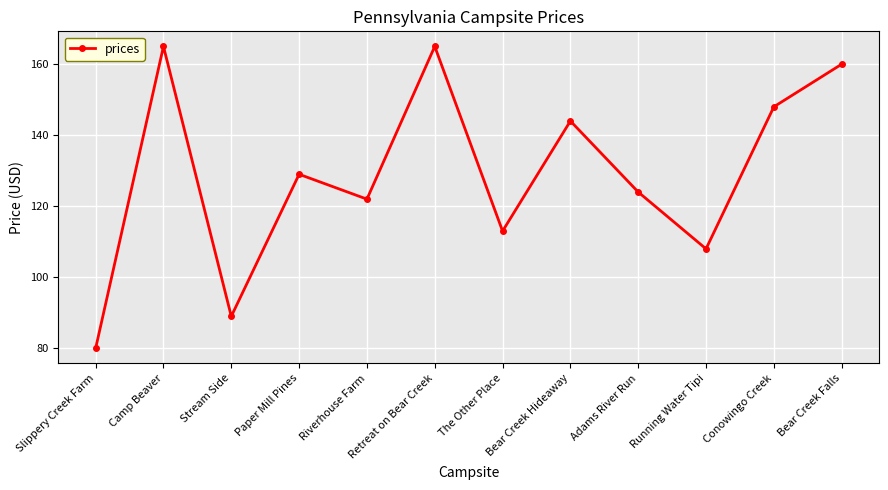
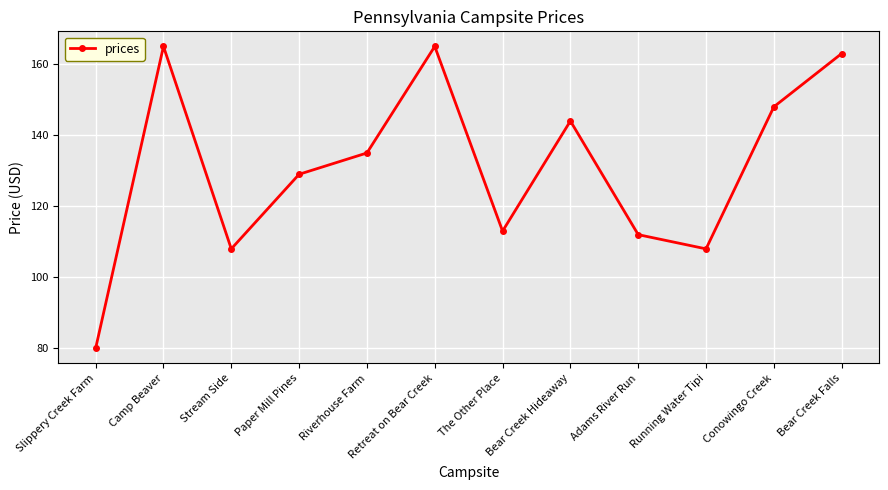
Stream Side: 89 -> 108
Riverhouse Farm: 122 -> 135
Adams River Run: 124 -> 112
Bear Creek Falls: 160 -> 163
